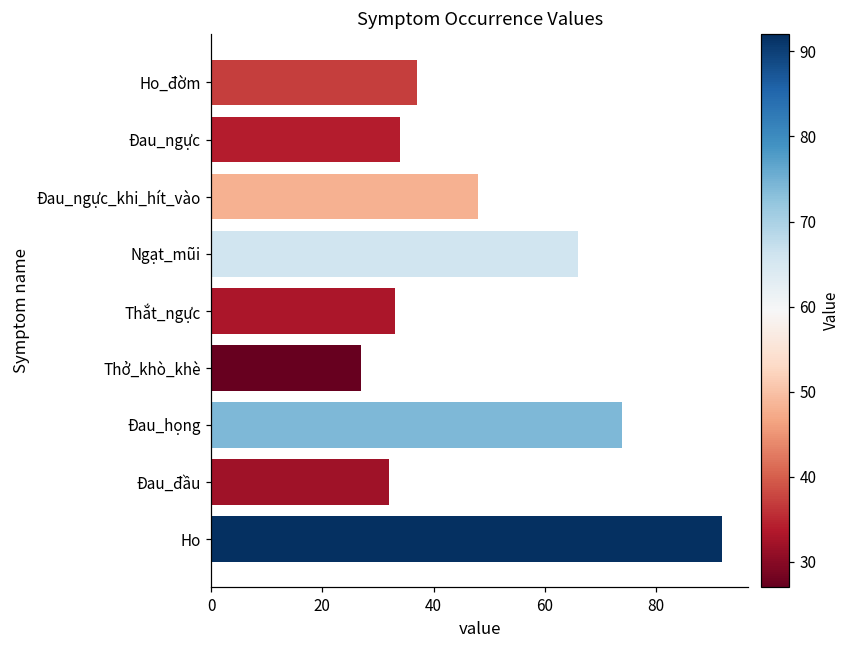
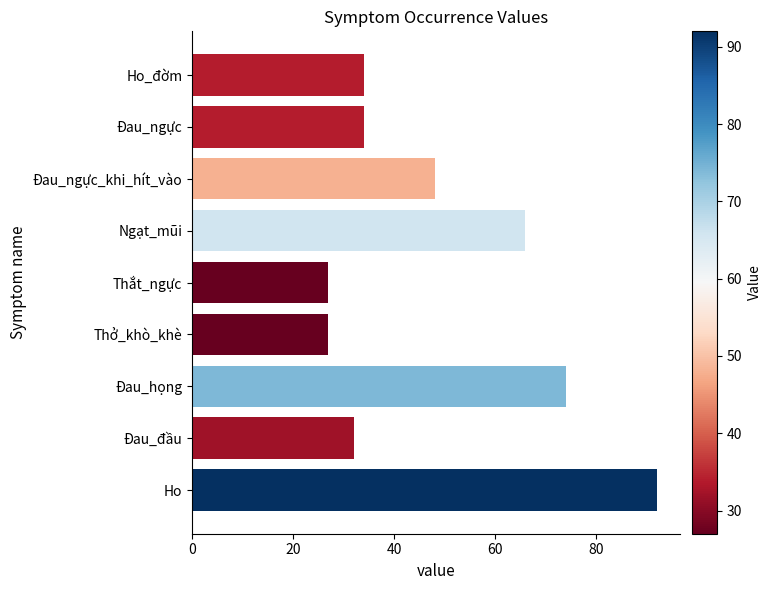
Ho_đờm: 37 -> 34
Thắt_ngực: 33 -> 27
